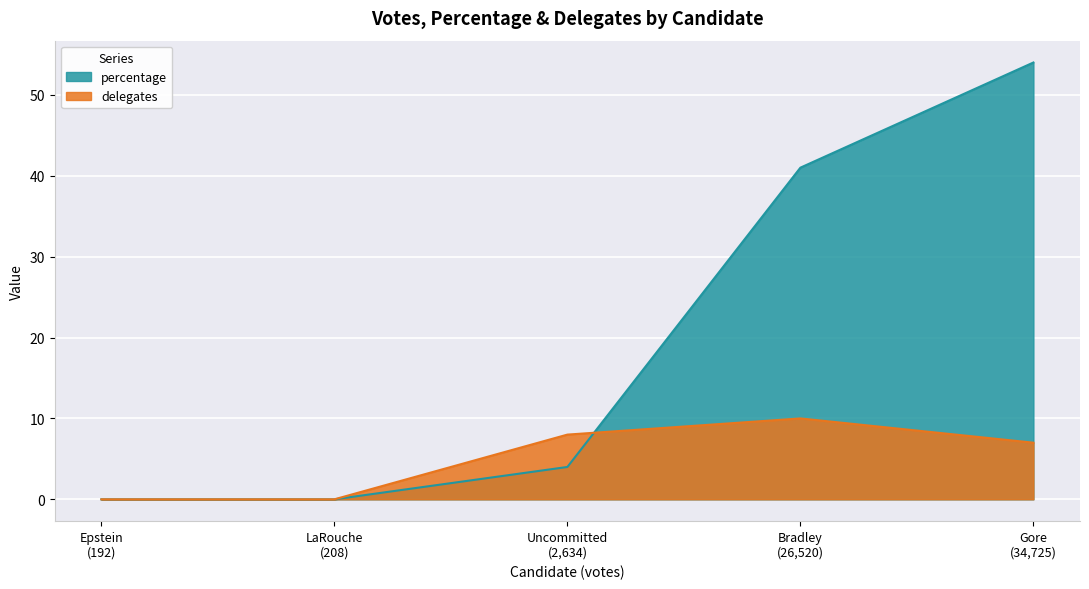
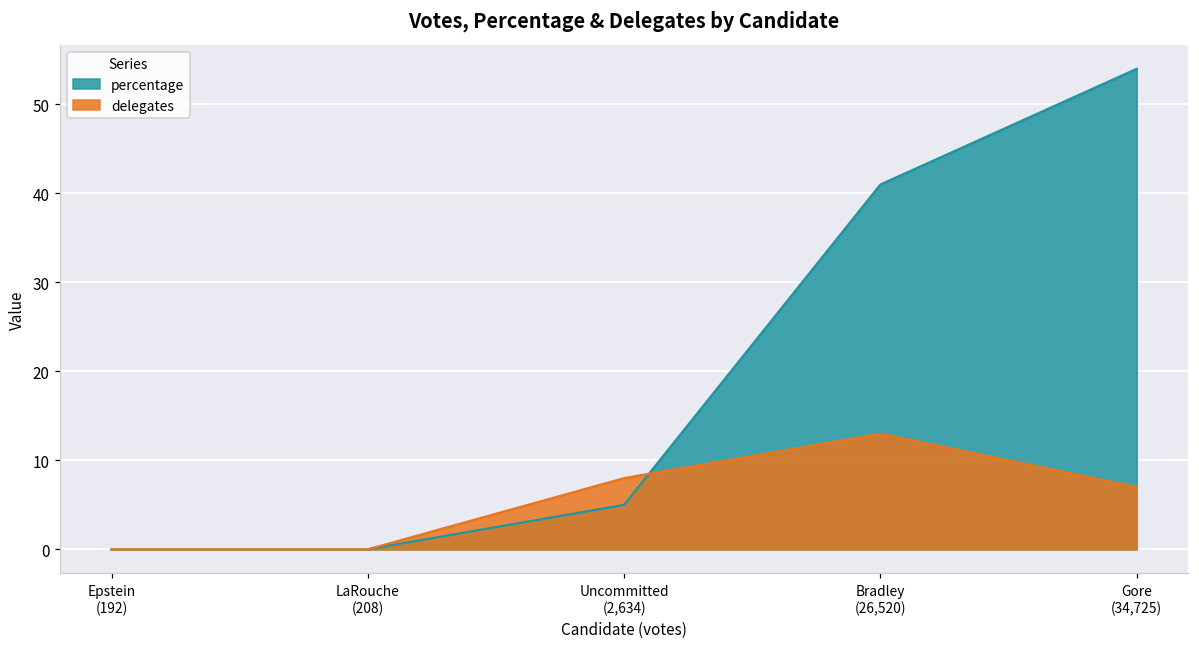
percentage, Uncommitted (2,634): 4 -> 5
delegates, Bradley (26,520): 10 -> 13
